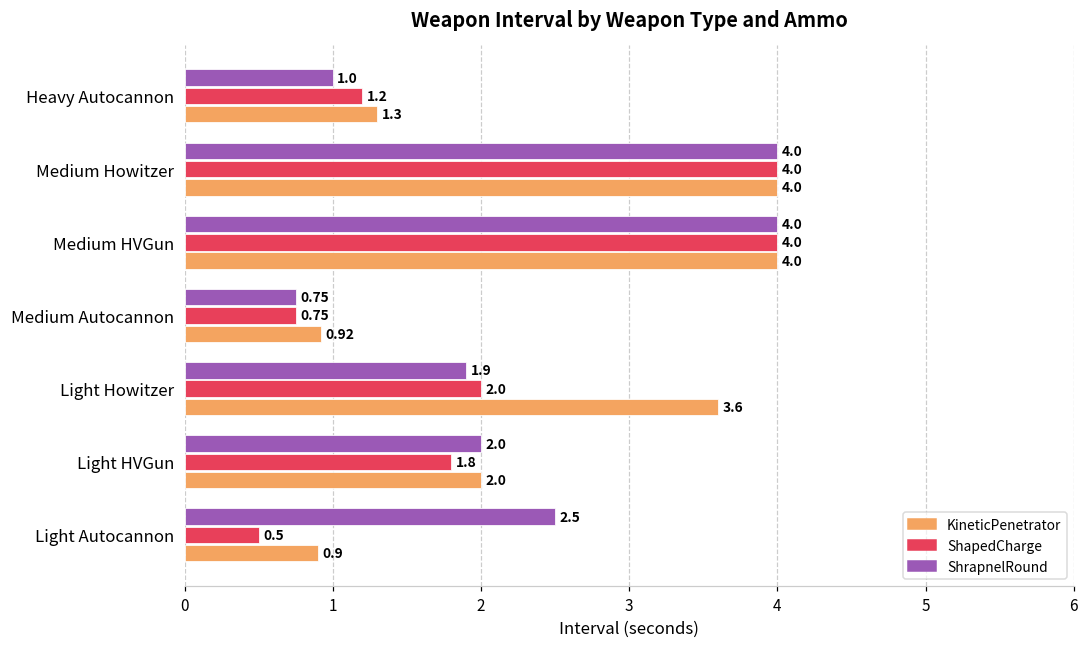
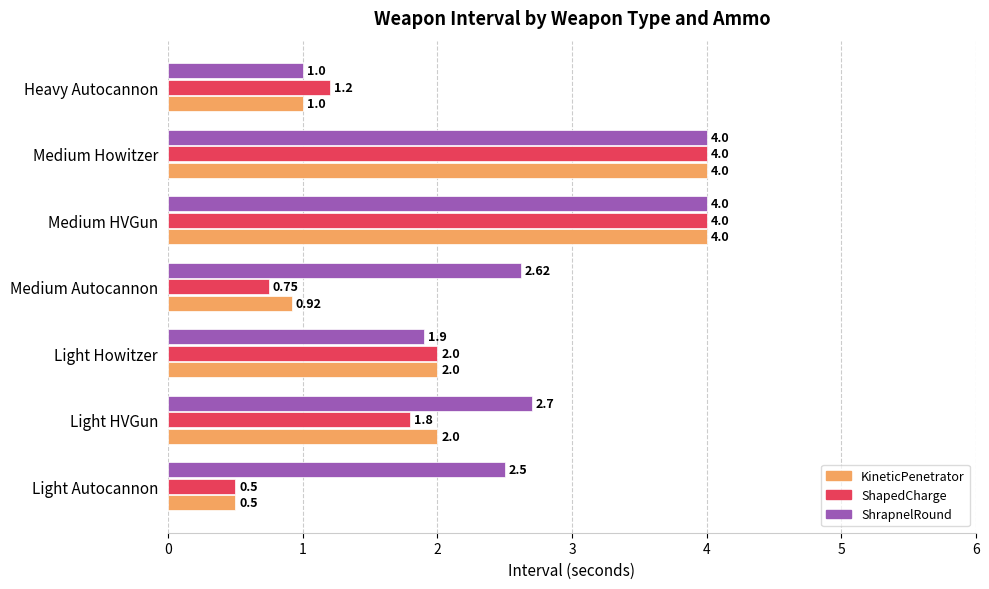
KineticPenetrator, Heavy Autocannon: 1.3 -> 1.0
ShrapnelRound, Medium Autocannon: 0.75 -> 2.62
KineticPenetrator, Light Howitzer: 3.6 -> 2.0
ShrapnelRound, Light HVGun: 2.0 -> 2.7
KineticPenetrator, Light Autocannon: 0.9 -> 0.5
